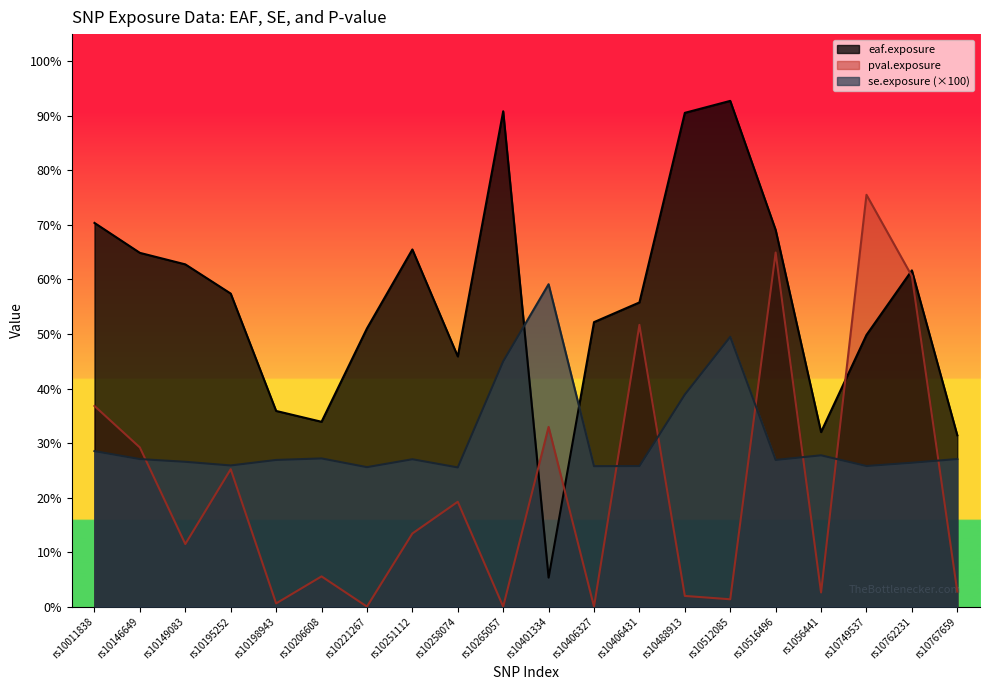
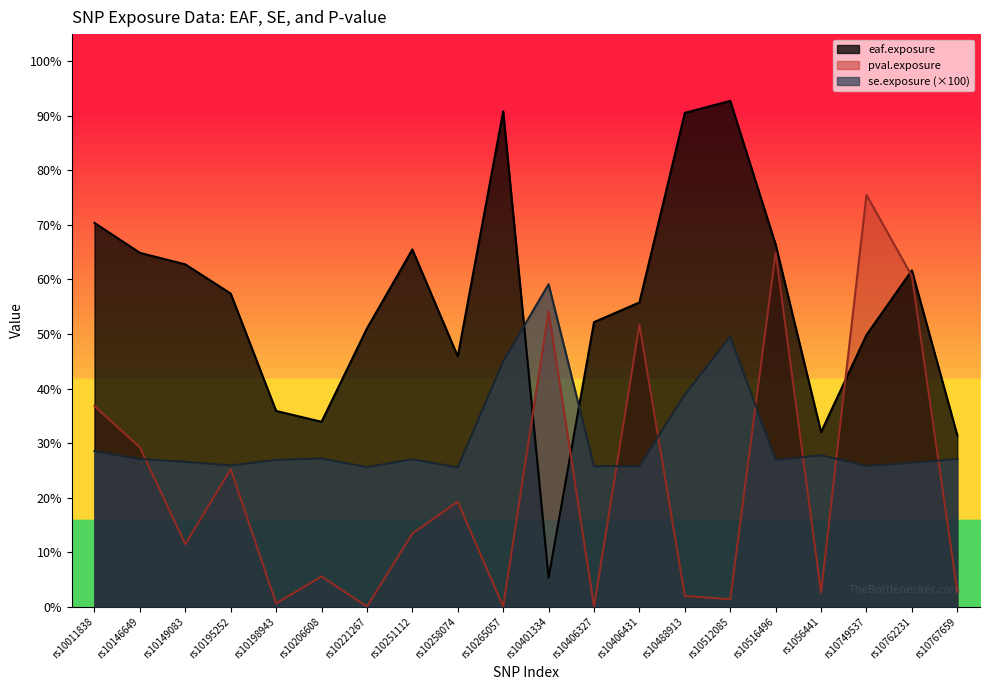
pval.exposure, rs10401334: 33% -> 54%
eaf.exposure, rs10516496: 69% -> 66%
